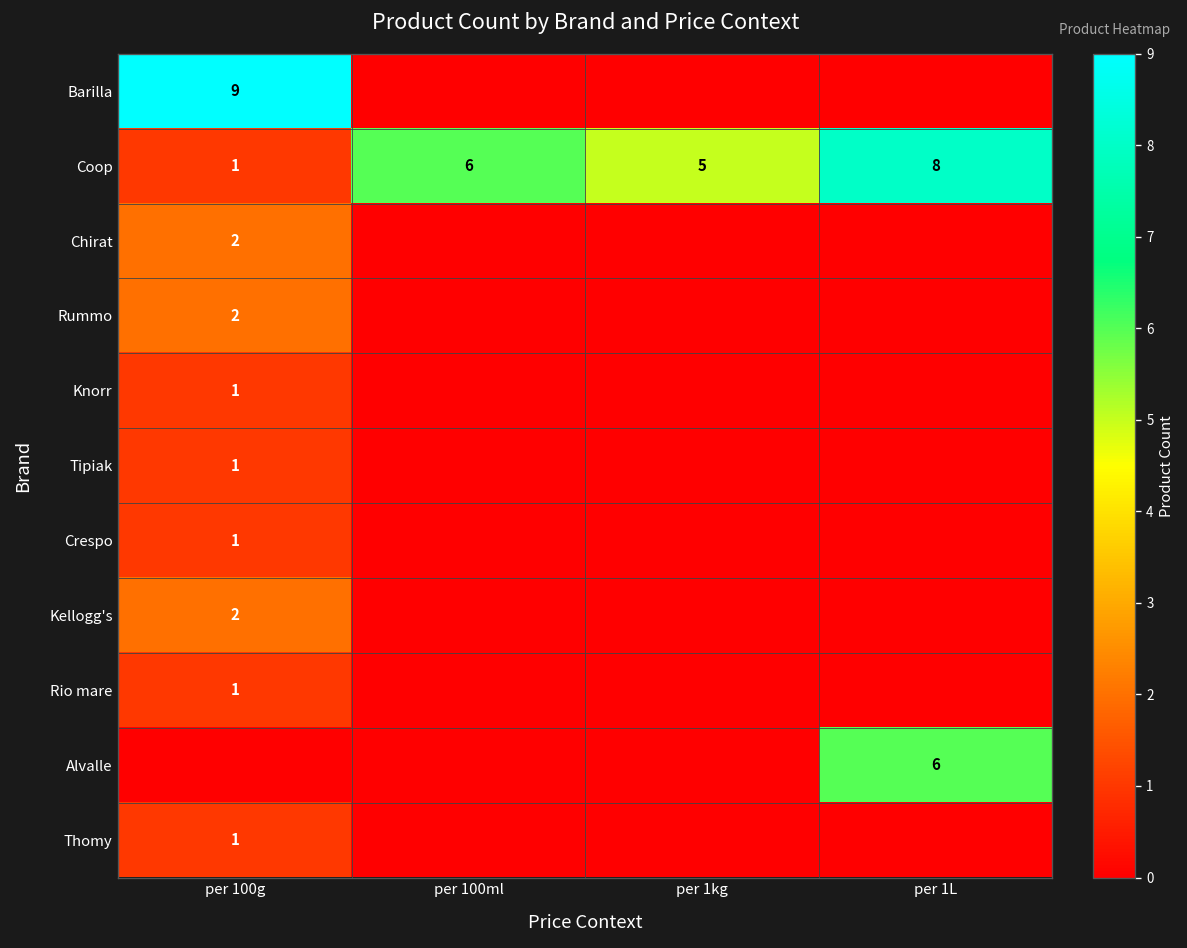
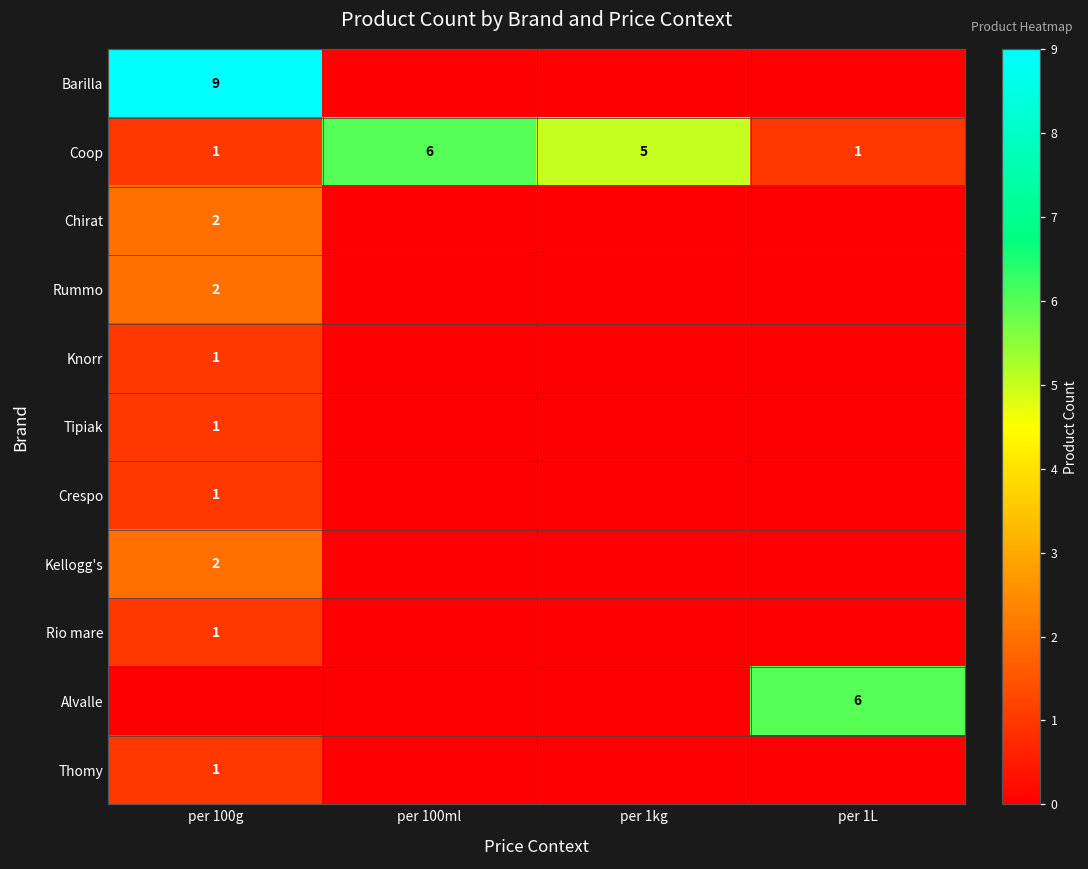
Coop, per 1L: 8 -> 1
